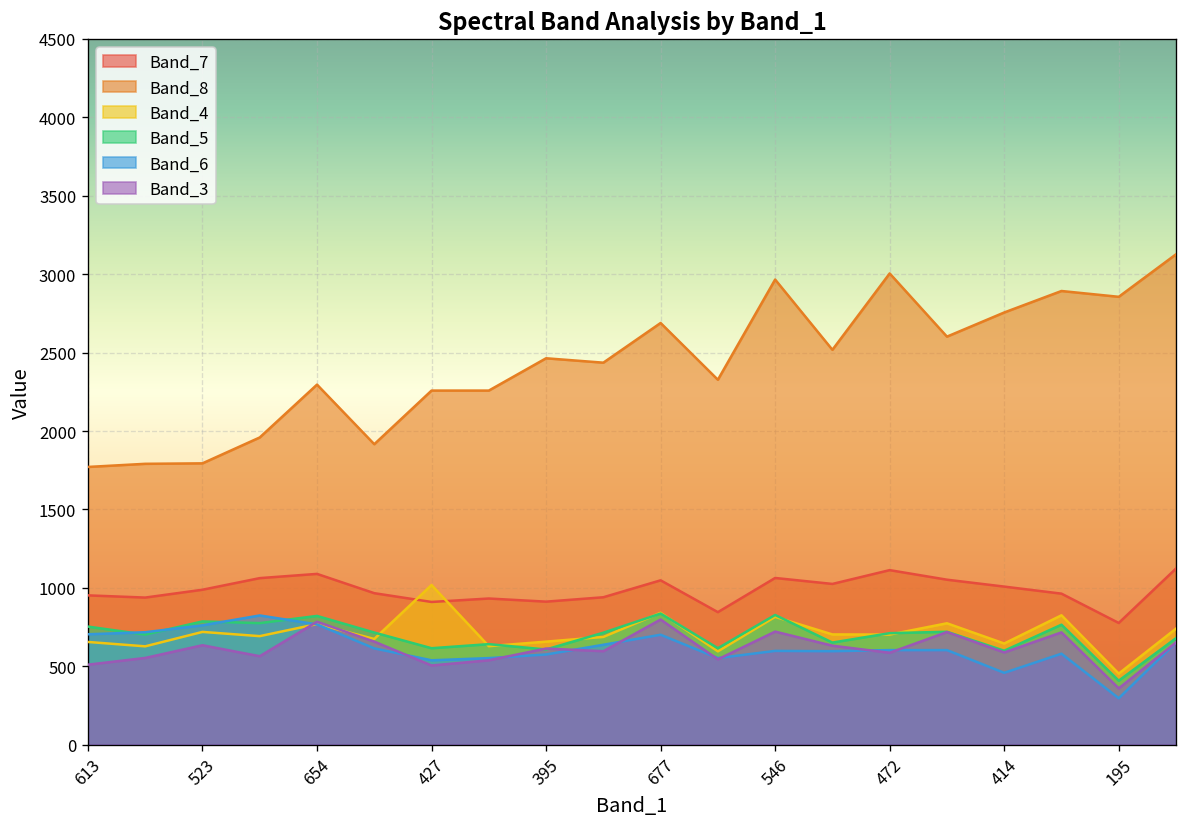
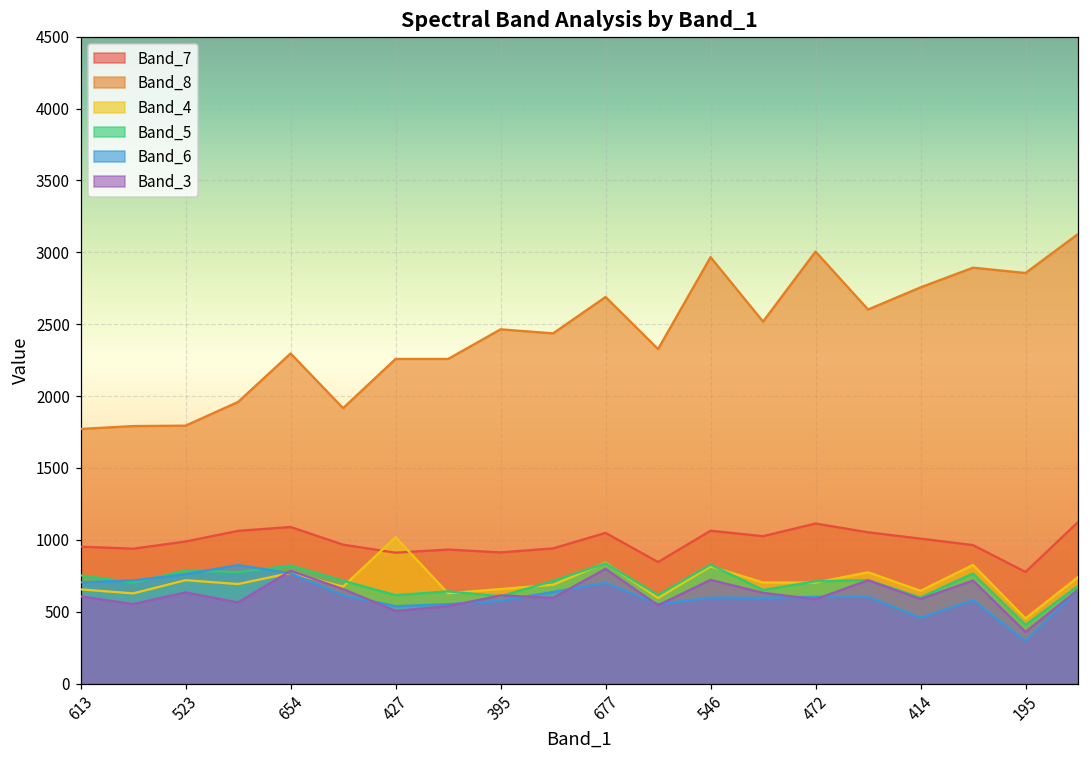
Band_3, 613: 510 -> 610
